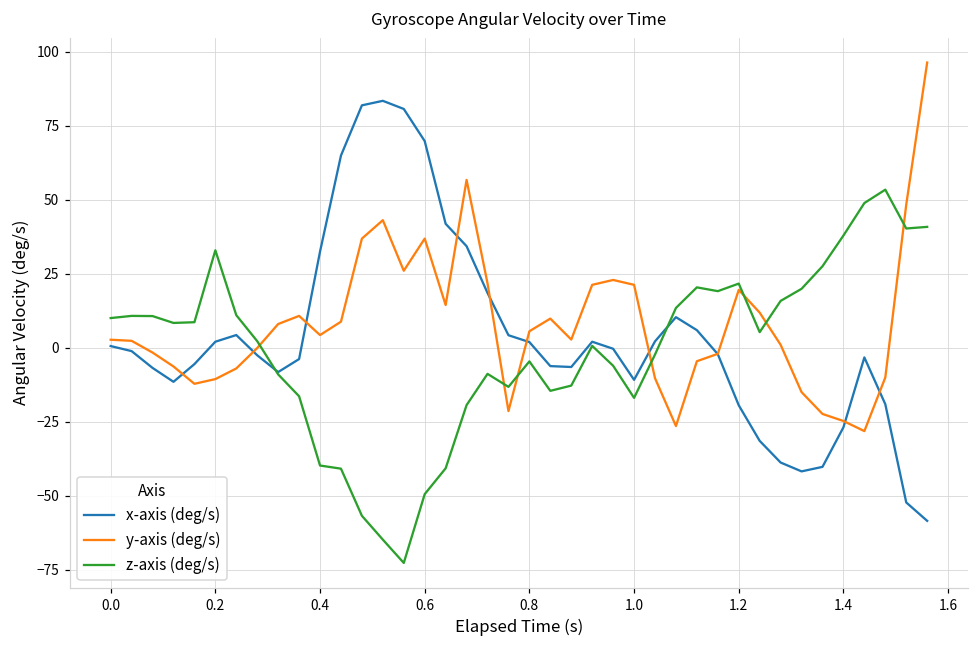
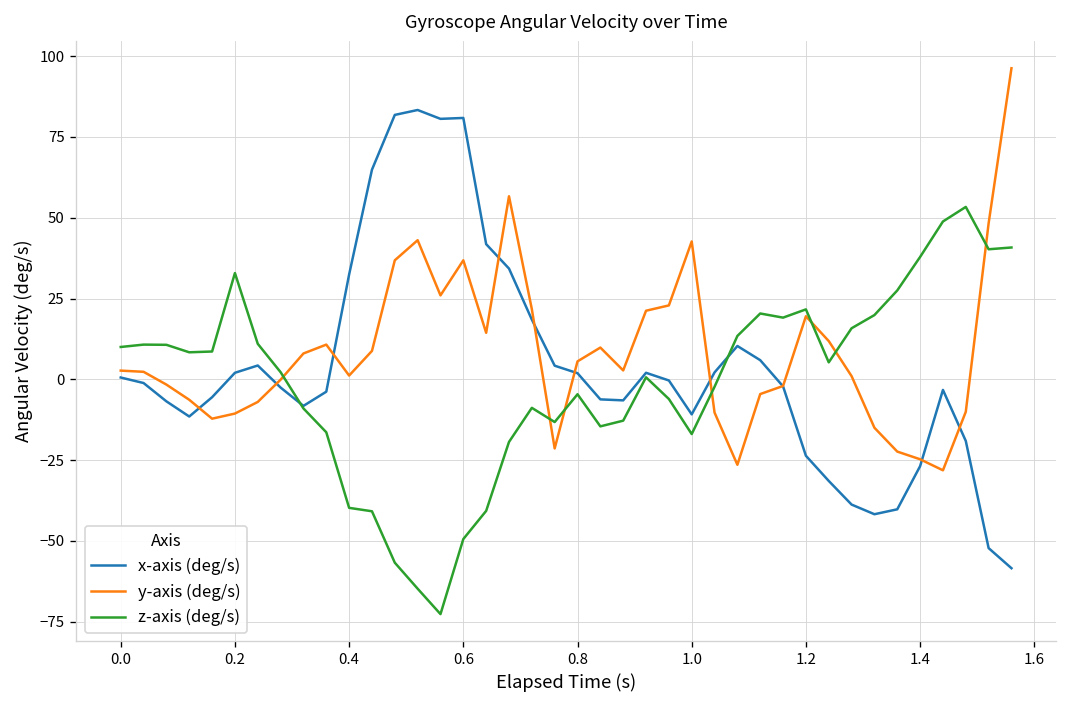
y-axis (deg/s), 0.4: 4 -> 1
x-axis (deg/s), 0.6: 70 -> 81
y-axis (deg/s), 1.0: 21 -> 43
x-axis (deg/s), 1.2: -19 -> -24
